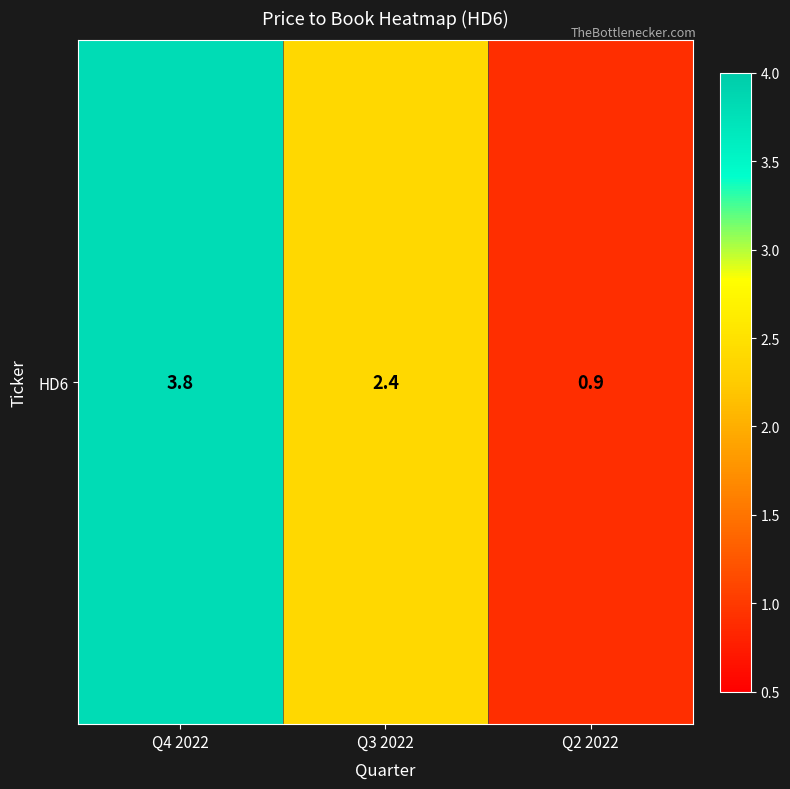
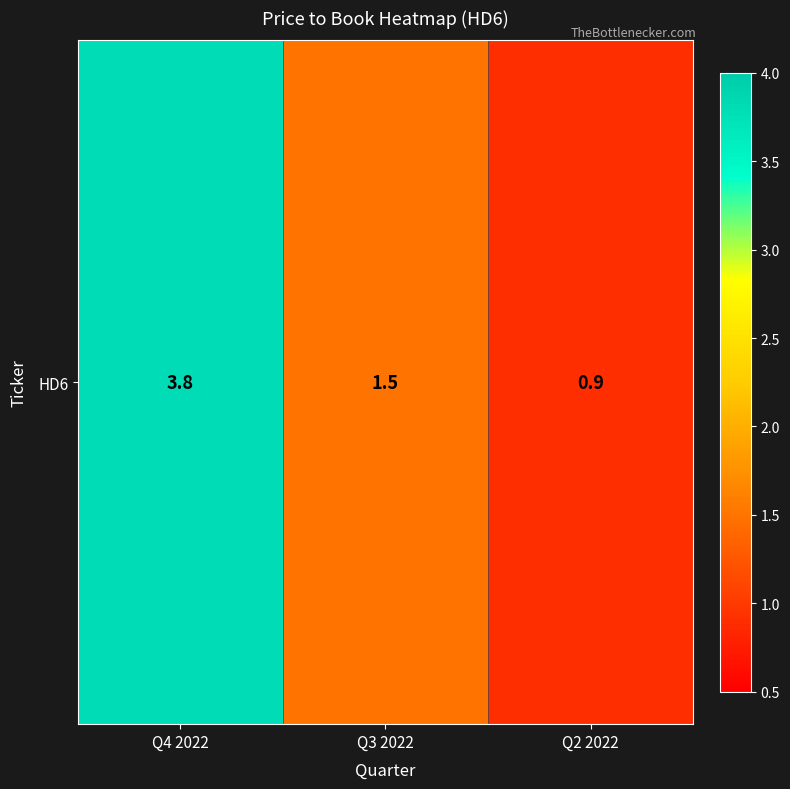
HD6, Q3 2022: 2.4 -> 1.5
